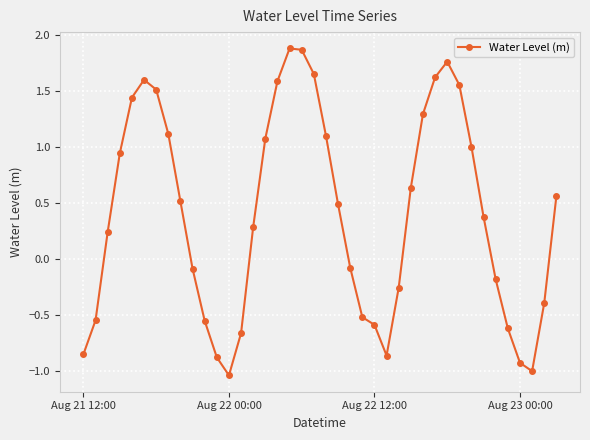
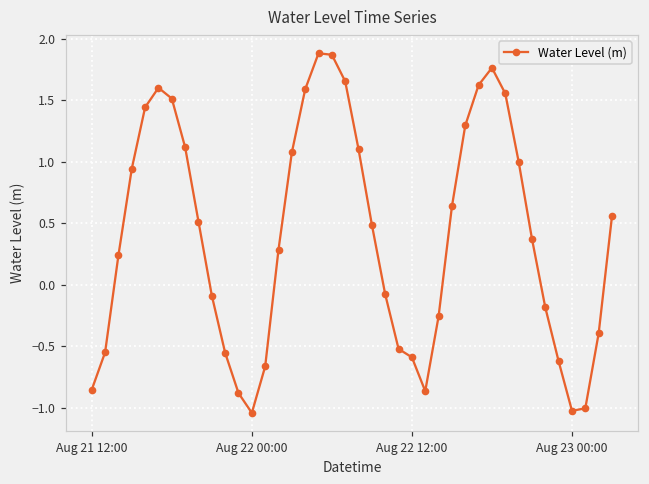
Aug 23 00:00: -0.93 -> -1.03
